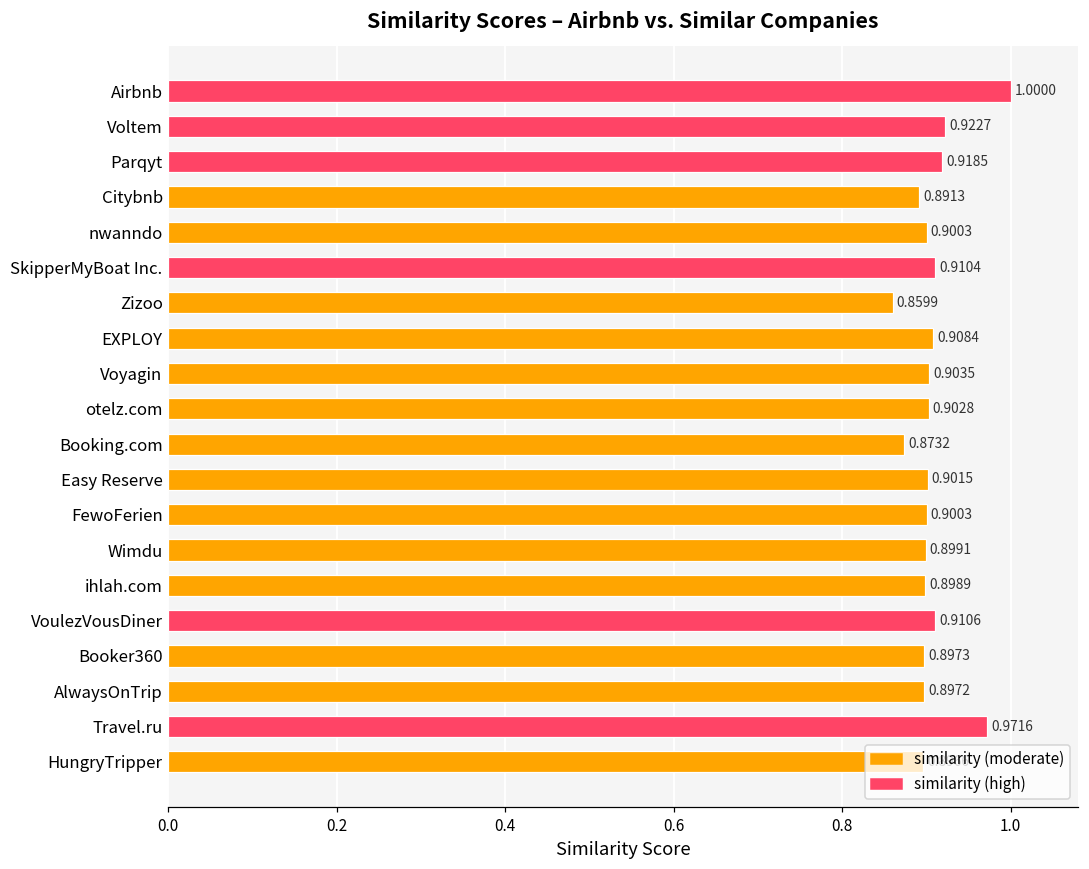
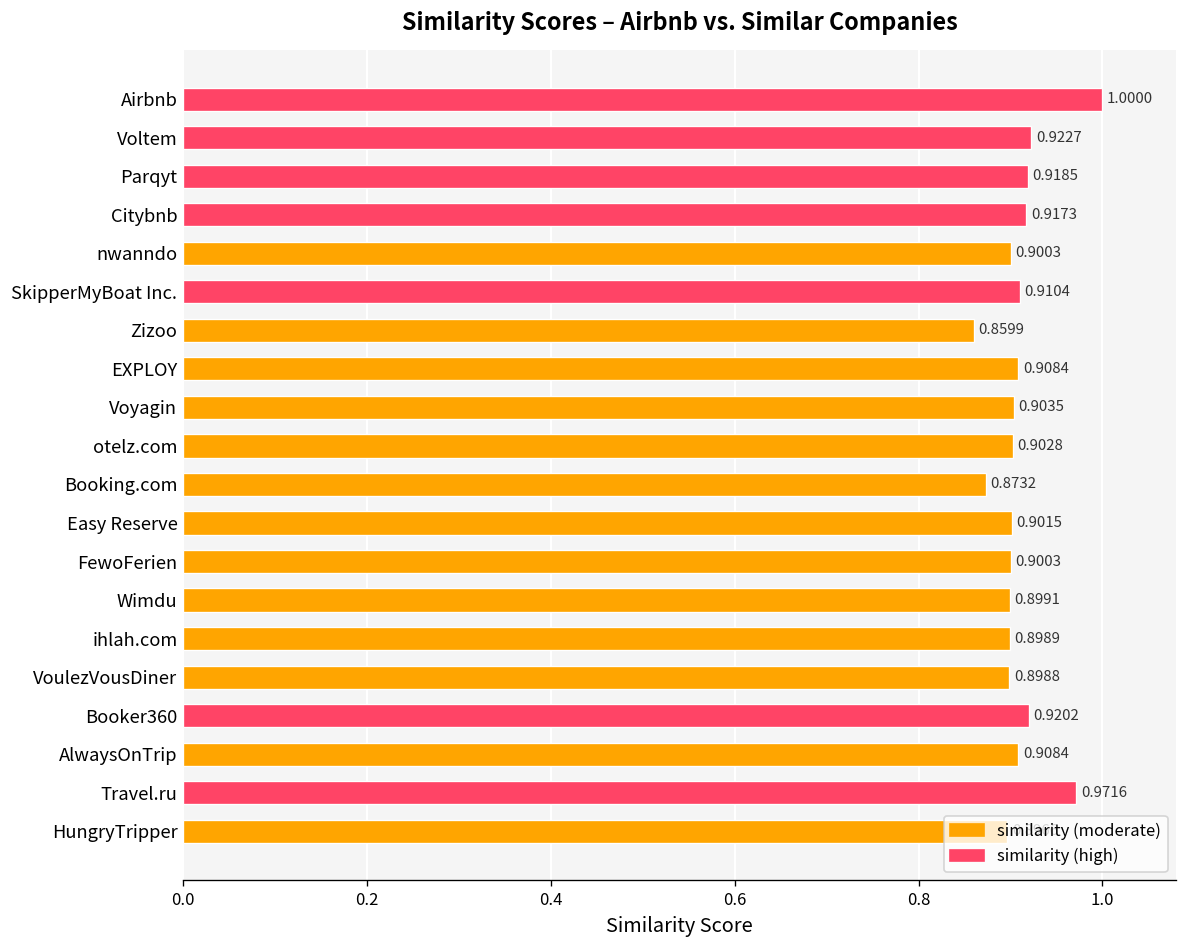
Citybnb: 0.8913 -> 0.9173
VoulezVousDiner: 0.9106 -> 0.8988
Booker360: 0.8973 -> 0.9202
AlwaysOnTrip: 0.8972 -> 0.9084
